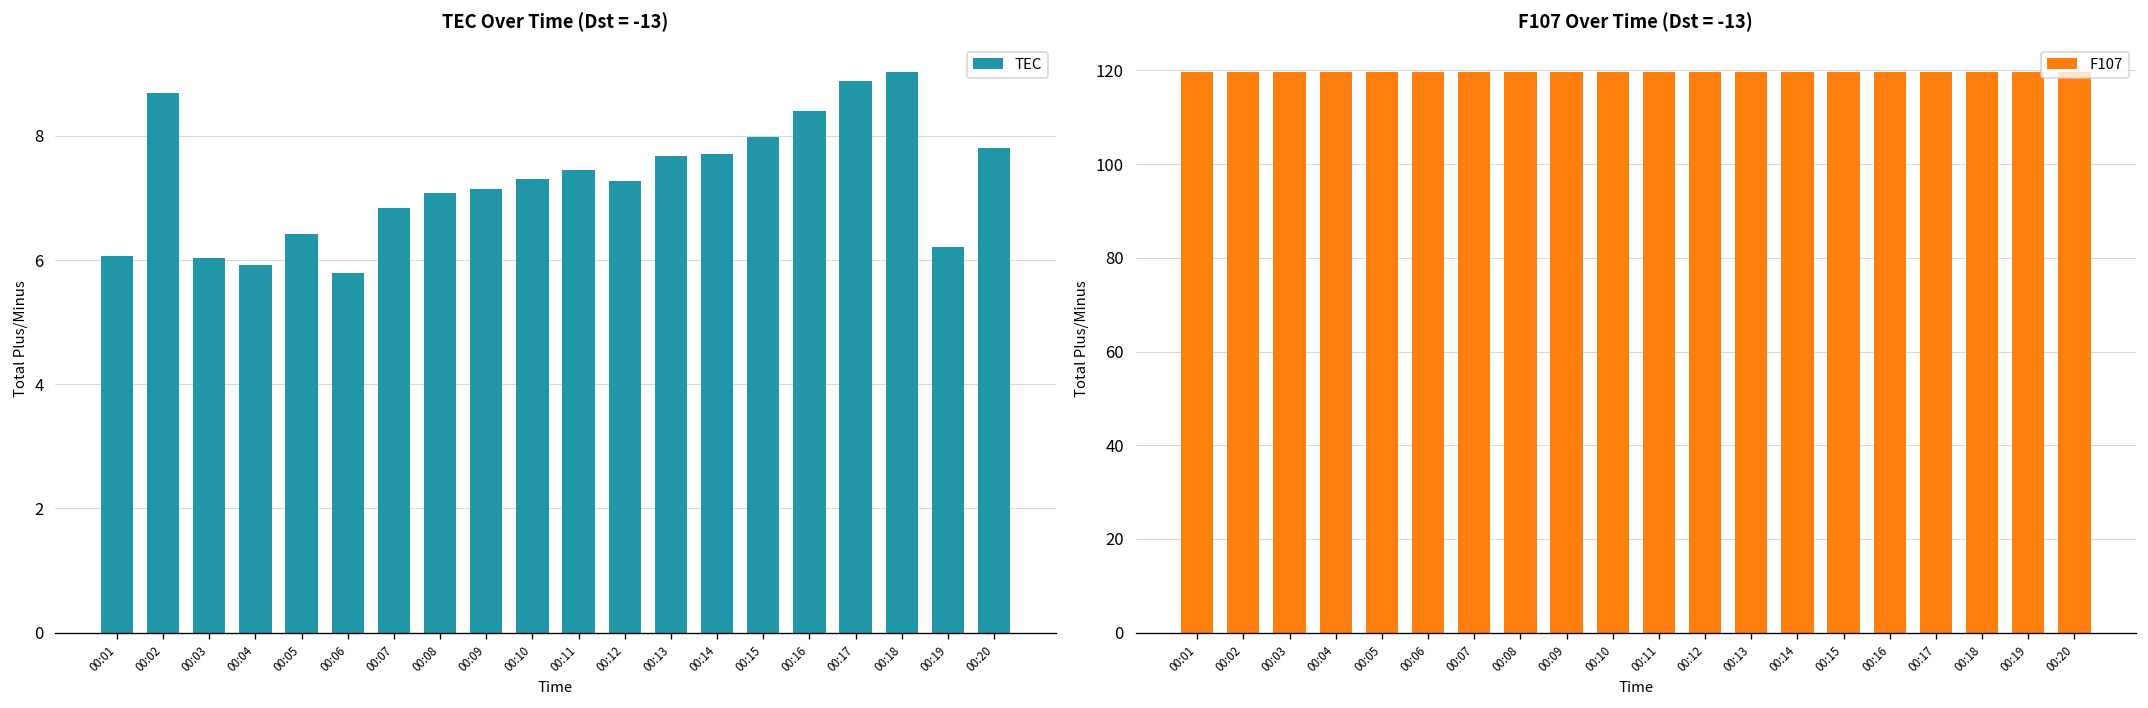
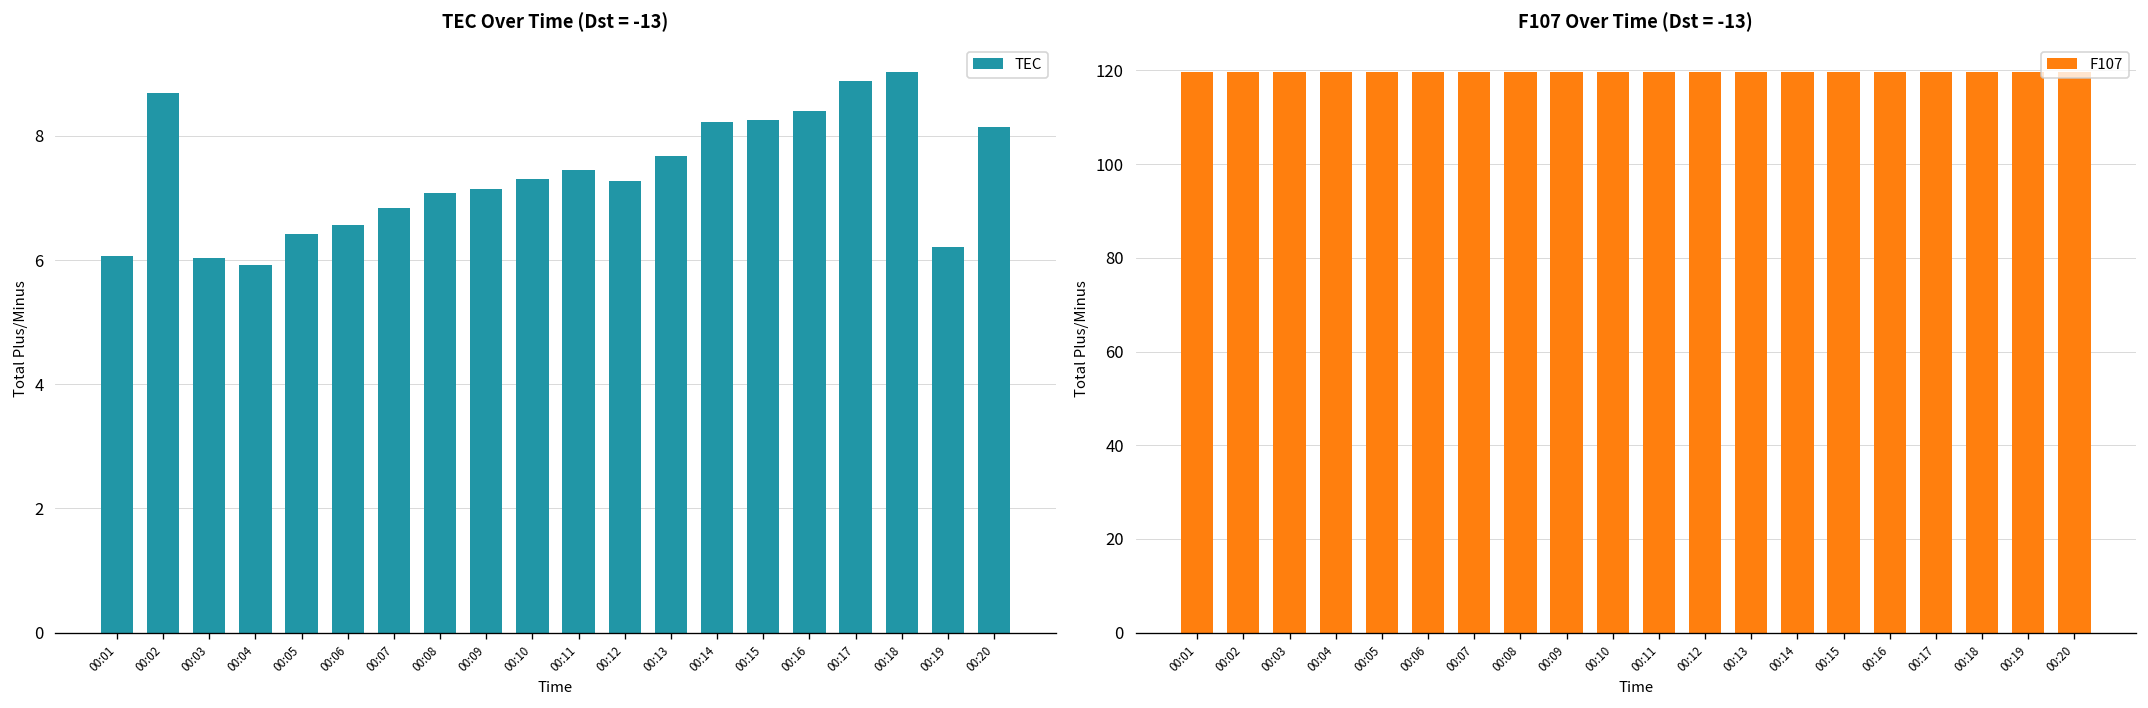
TEC Over Time (Dst = -13), 00:06: 5.8 -> 6.6
TEC Over Time (Dst = -13), 00:14: 7.7 -> 8.2
TEC Over Time (Dst = -13), 00:15: 8.0 -> 8.3
TEC Over Time (Dst = -13), 00:20: 7.8 -> 8.1
